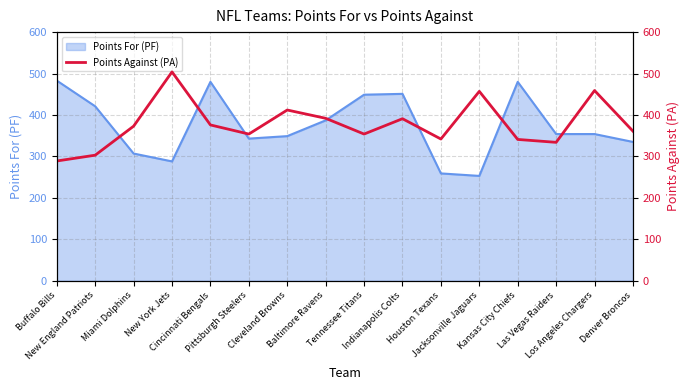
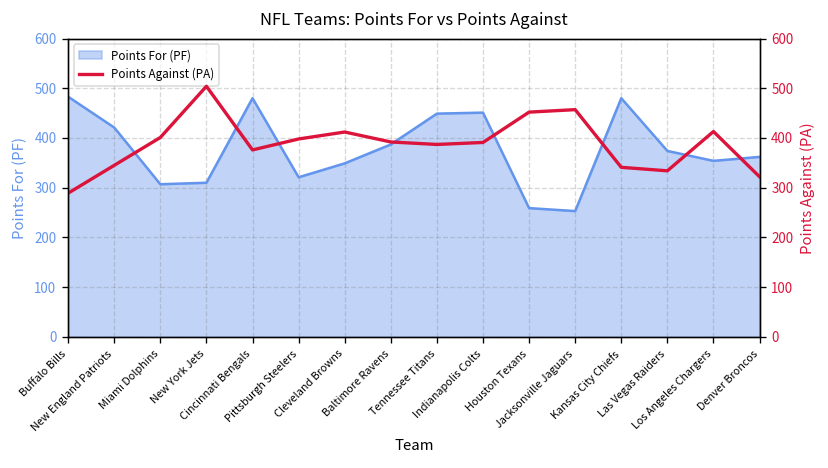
Points For (PF), New York Jets: 290 -> 310
Points For (PF), Pittsburgh Steelers: 340 -> 320
Points For (PF), Las Vegas Raiders: 350 -> 370
Points For (PF), Denver Broncos: 340 -> 360
Points Against (PA), New England Patriots: 300 -> 350
Points Against (PA), Miami Dolphins: 370 -> 400
Points Against (PA), Pittsburgh Steelers: 350 -> 400
Points Against (PA), Tennessee Titans: 350 -> 390
Points Against (PA), Houston Texans: 340 -> 450
Points Against (PA), Los Angeles Chargers: 460 -> 410
Points Against (PA), Denver Broncos: 360 -> 320
